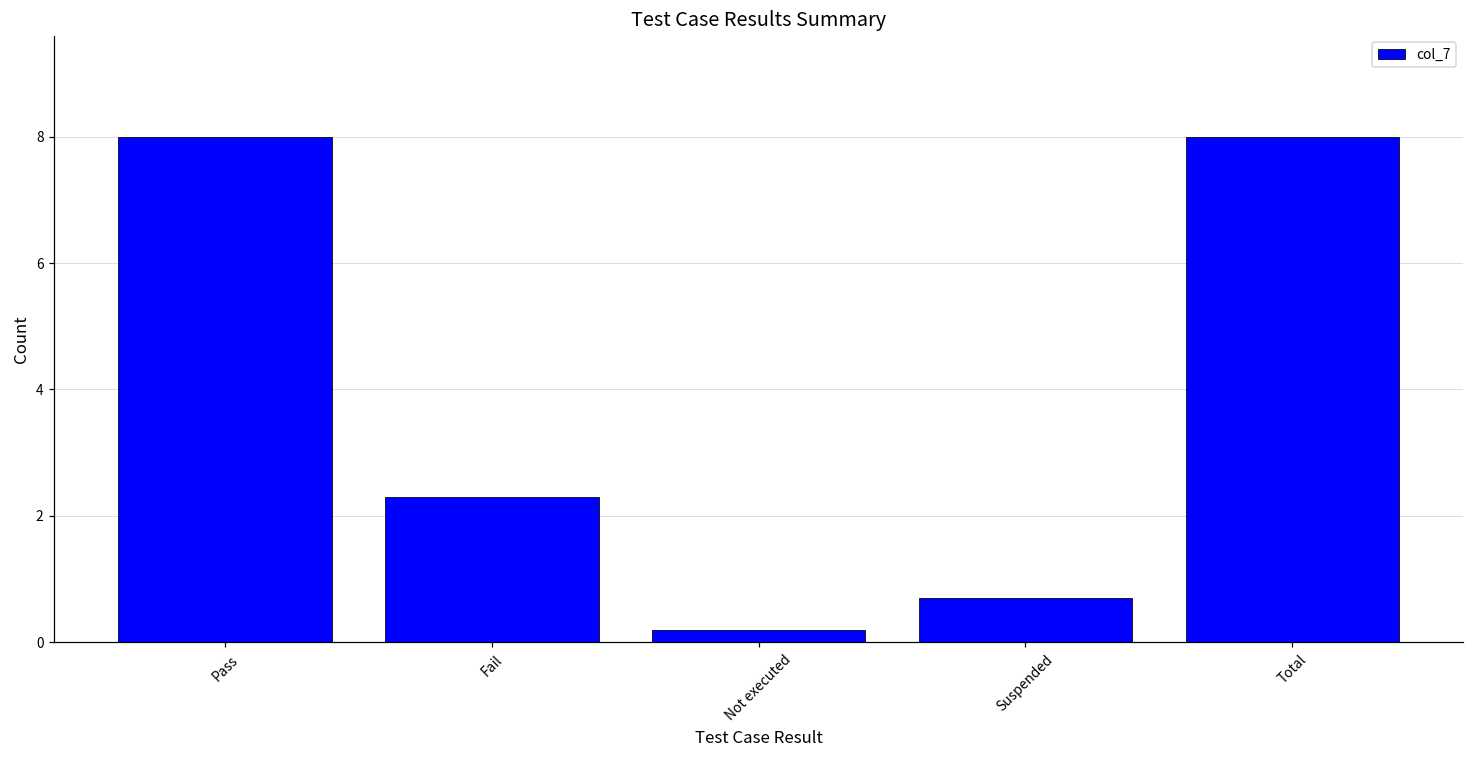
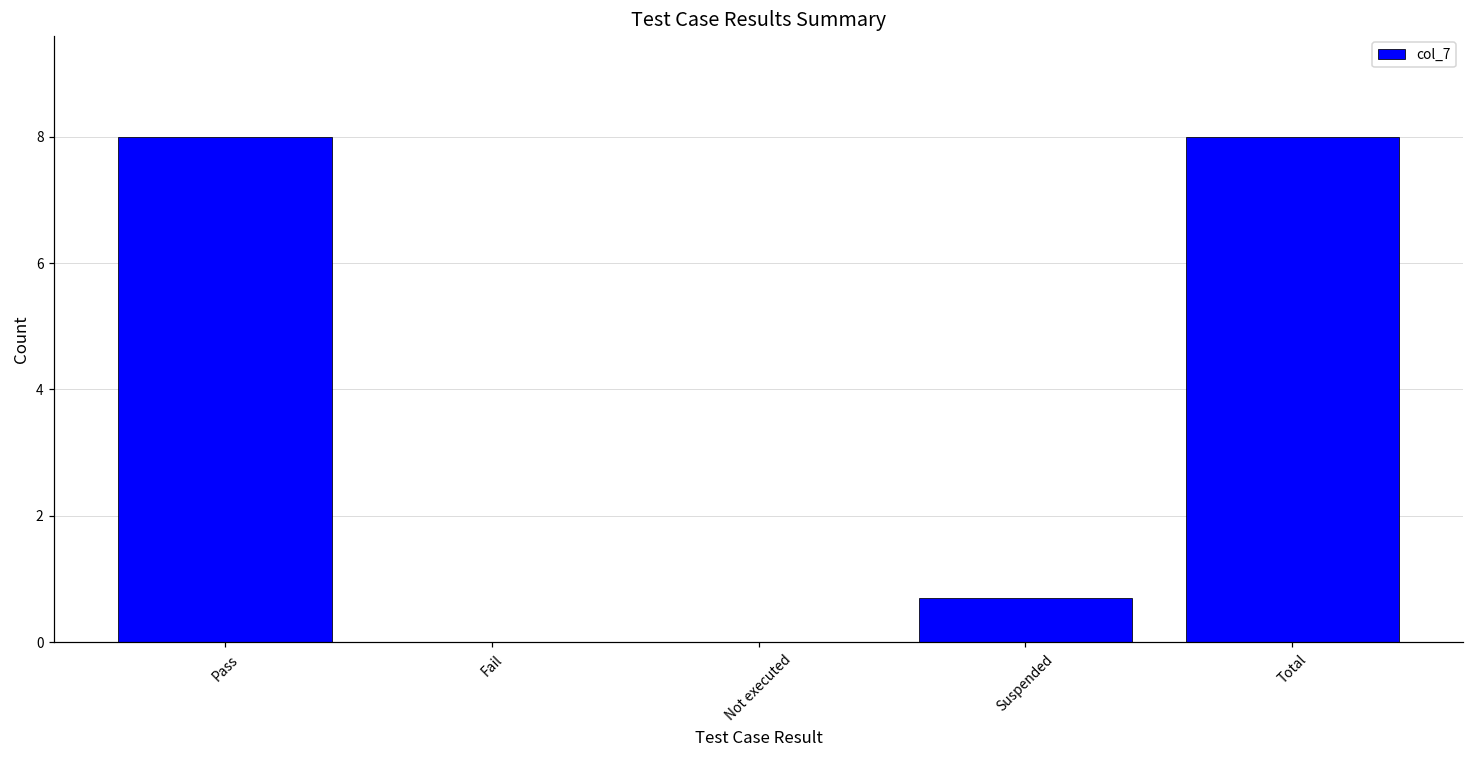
Fail: 2.3 -> 0.0
Not executed: 0.2 -> 0.0
